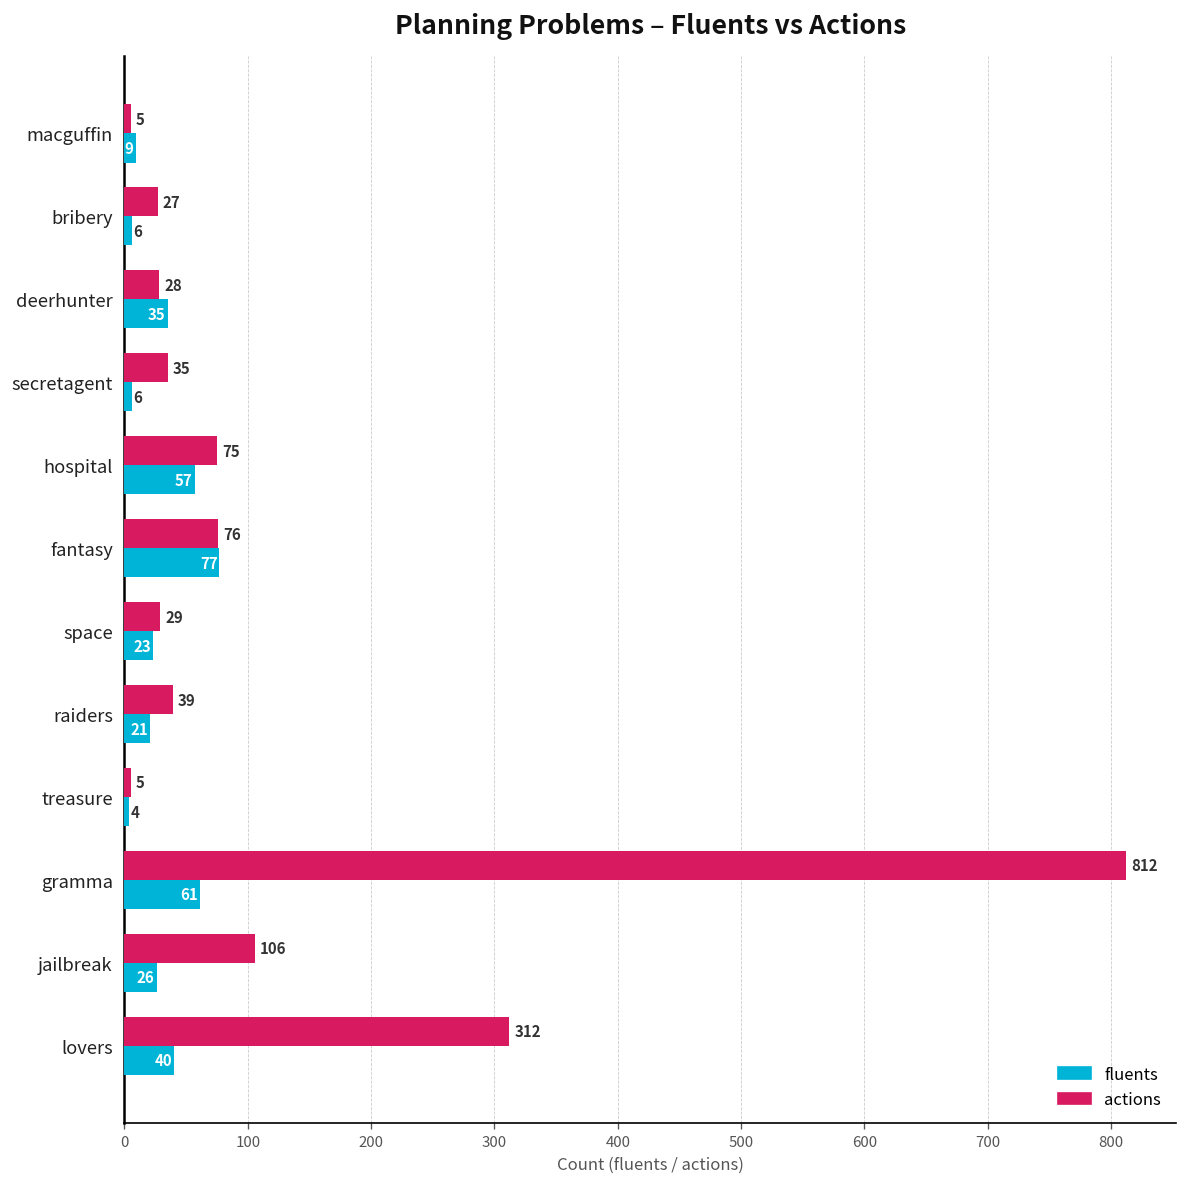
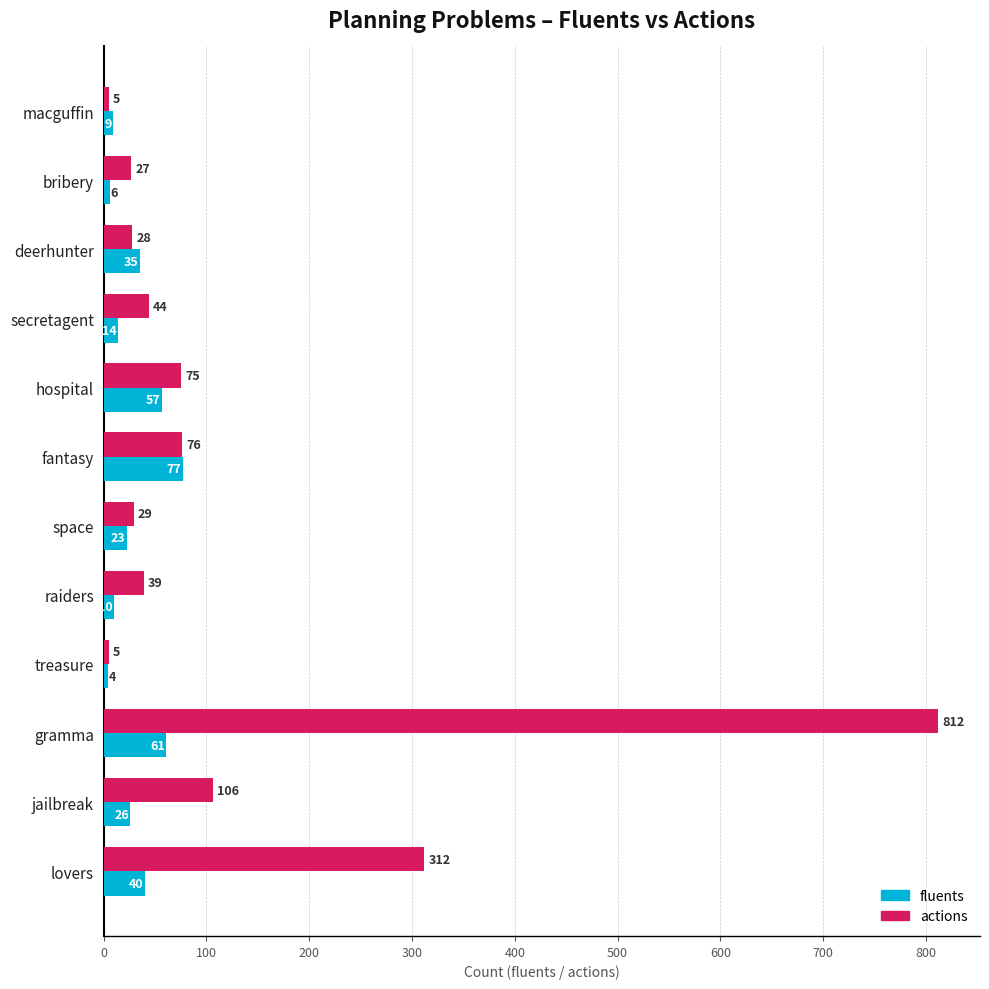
actions, secretagent: 35 -> 44
fluents, secretagent: 6 -> 14
fluents, raiders: 21 -> 10
